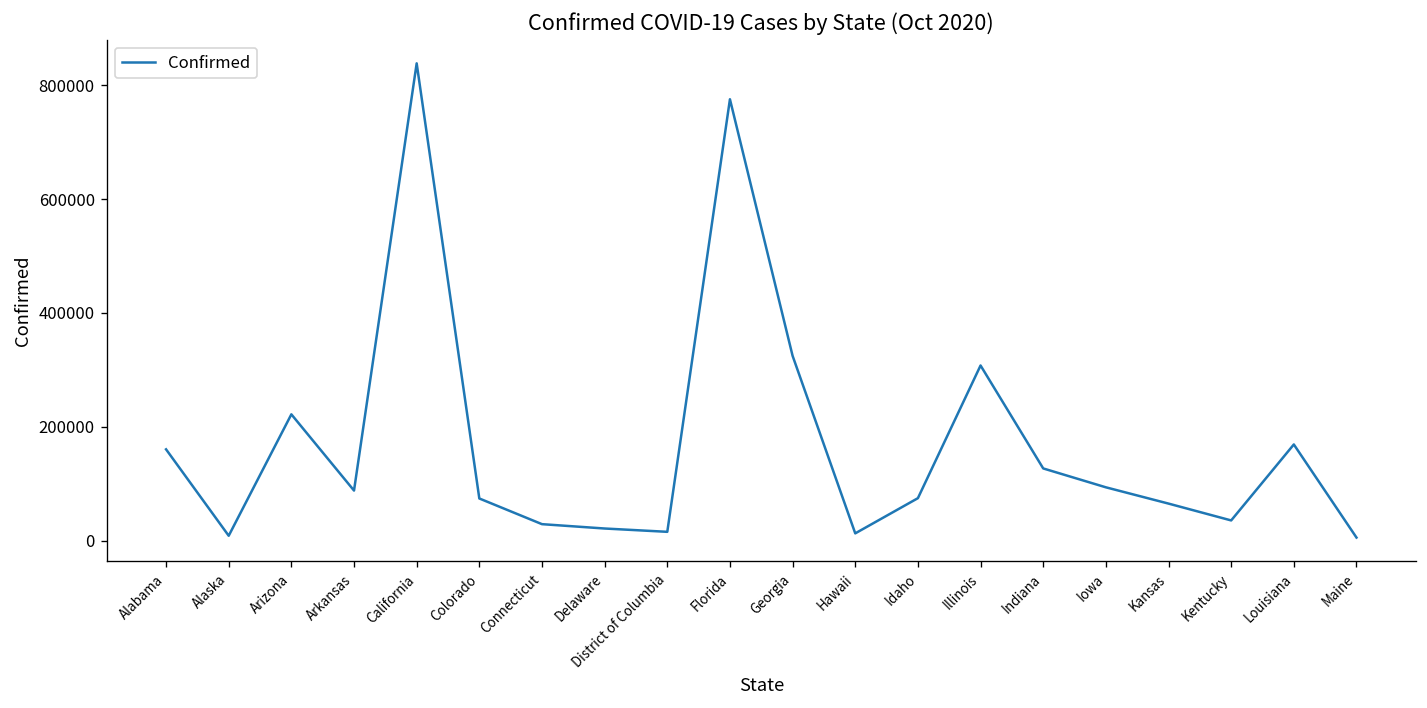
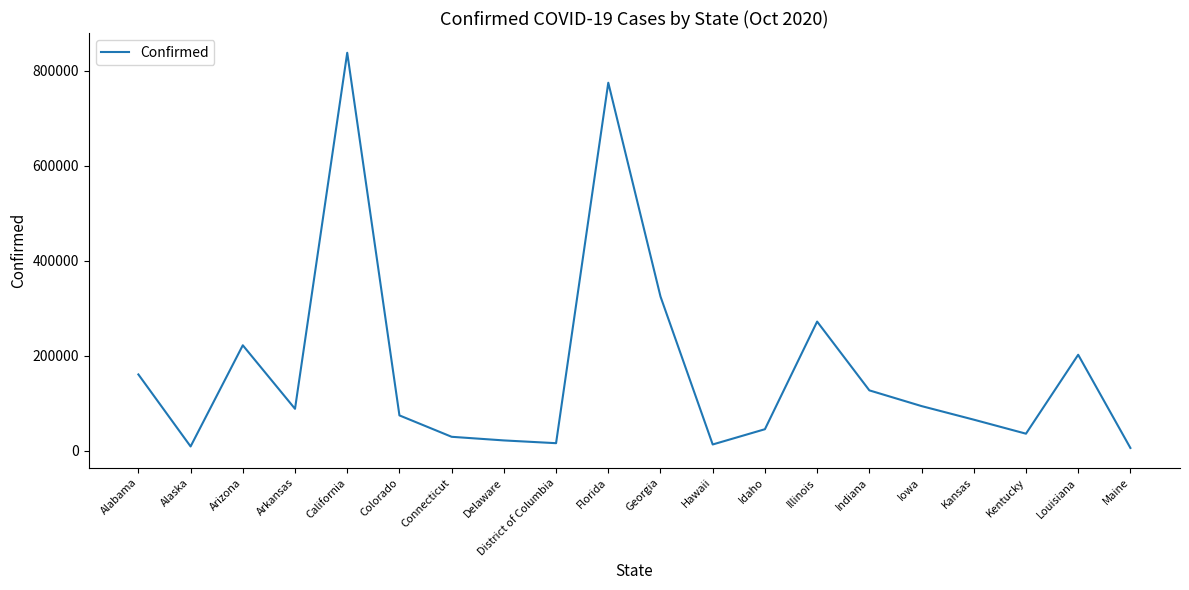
Idaho: 70000 -> 50000
Illinois: 310000 -> 270000
Louisiana: 170000 -> 200000
